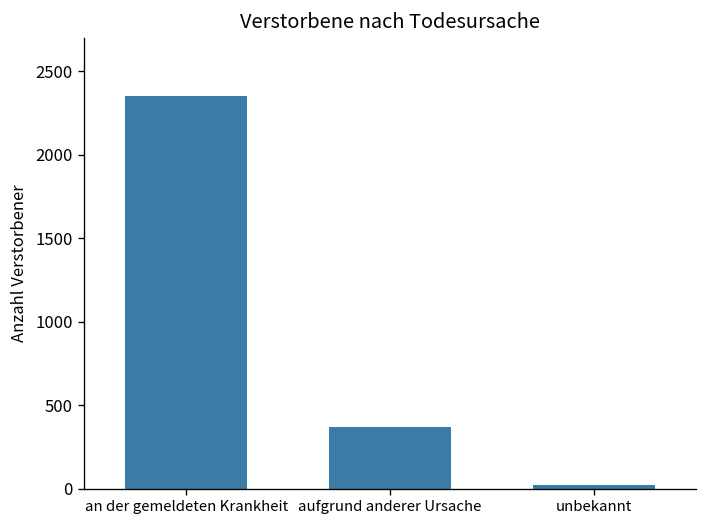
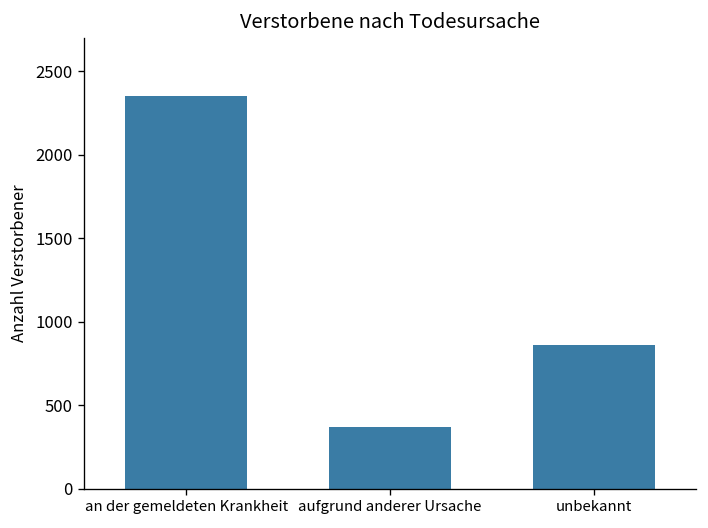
unbekannt: 20 -> 860
